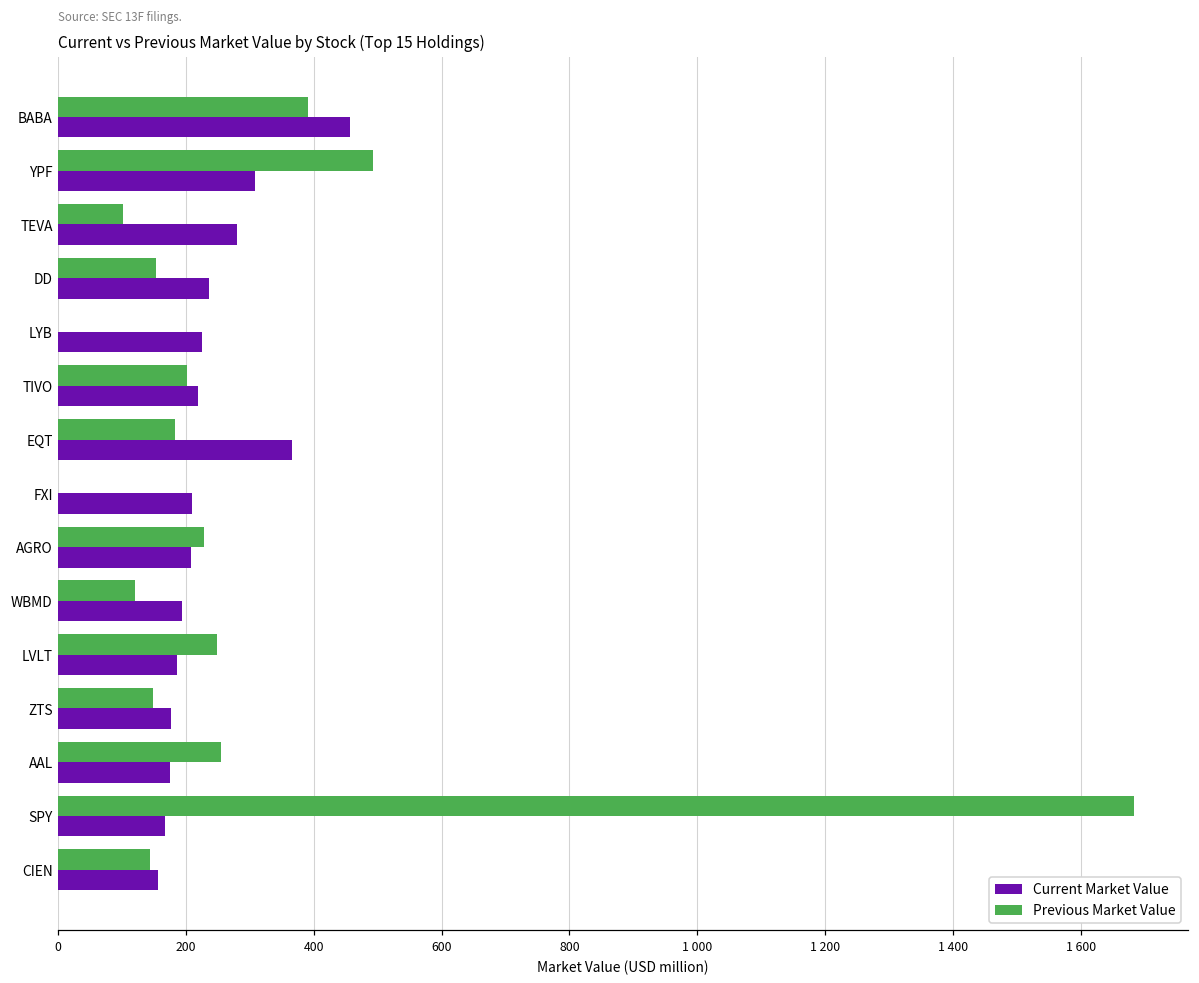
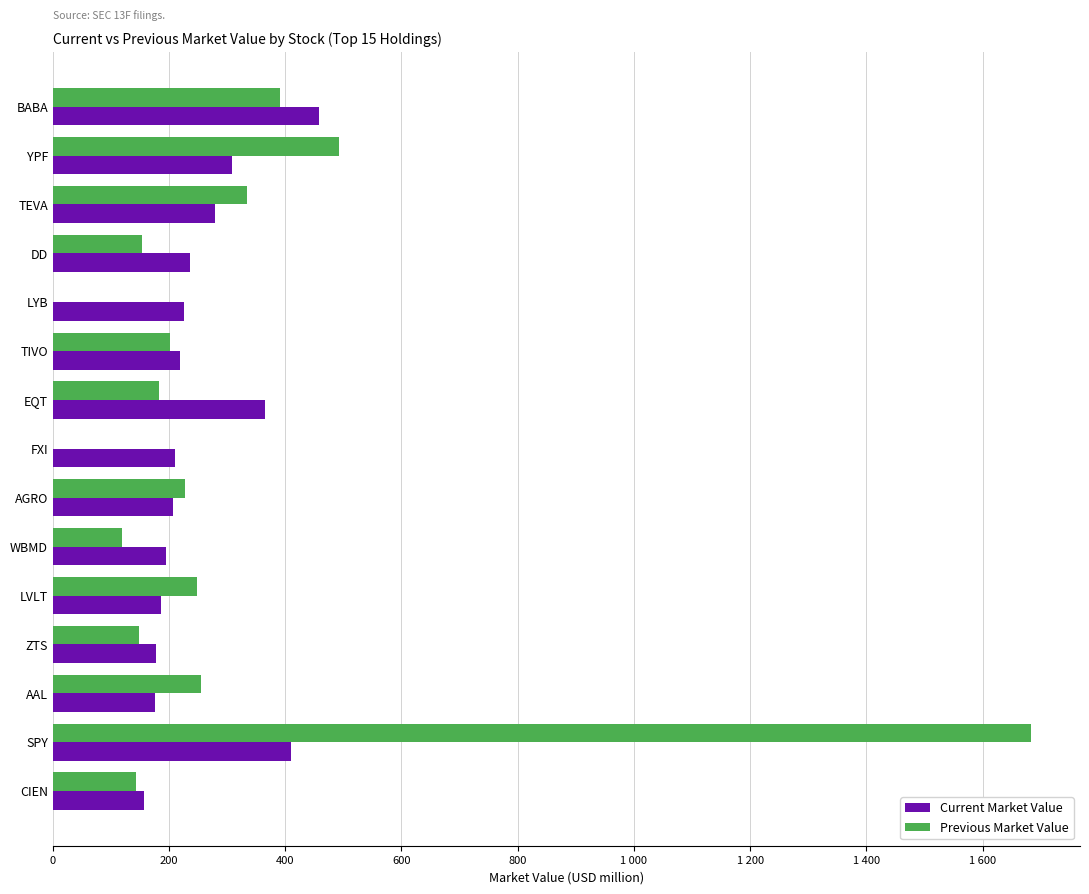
Previous Market Value, TEVA: 100 -> 330
Current Market Value, SPY: 170 -> 410
